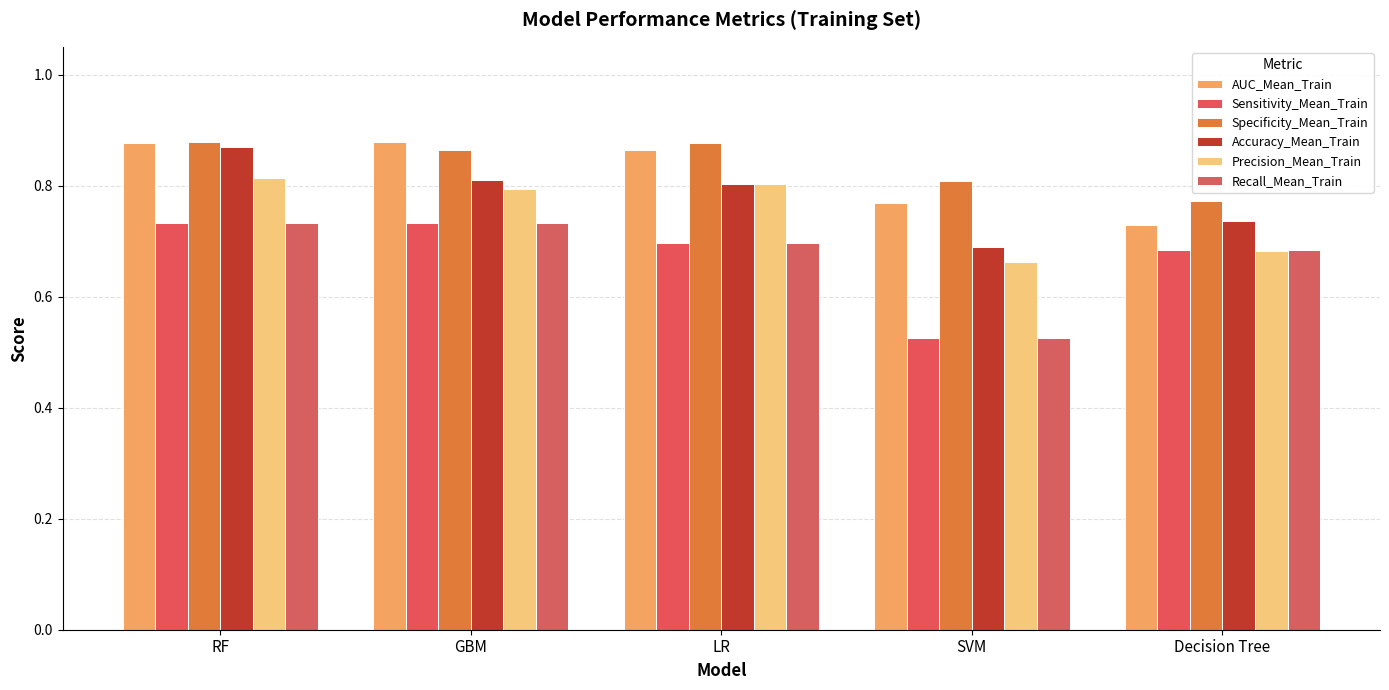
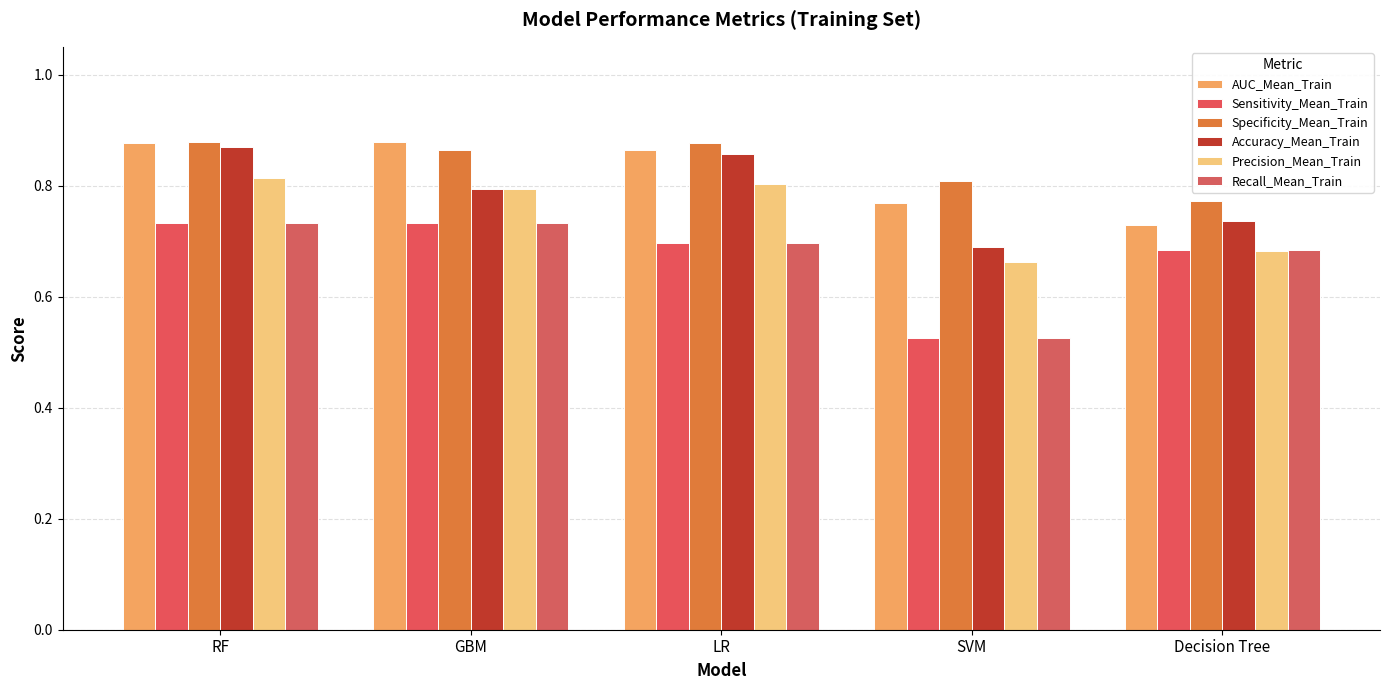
Accuracy_Mean_Train, GBM: 0.81 -> 0.79
Accuracy_Mean_Train, LR: 0.80 -> 0.86
